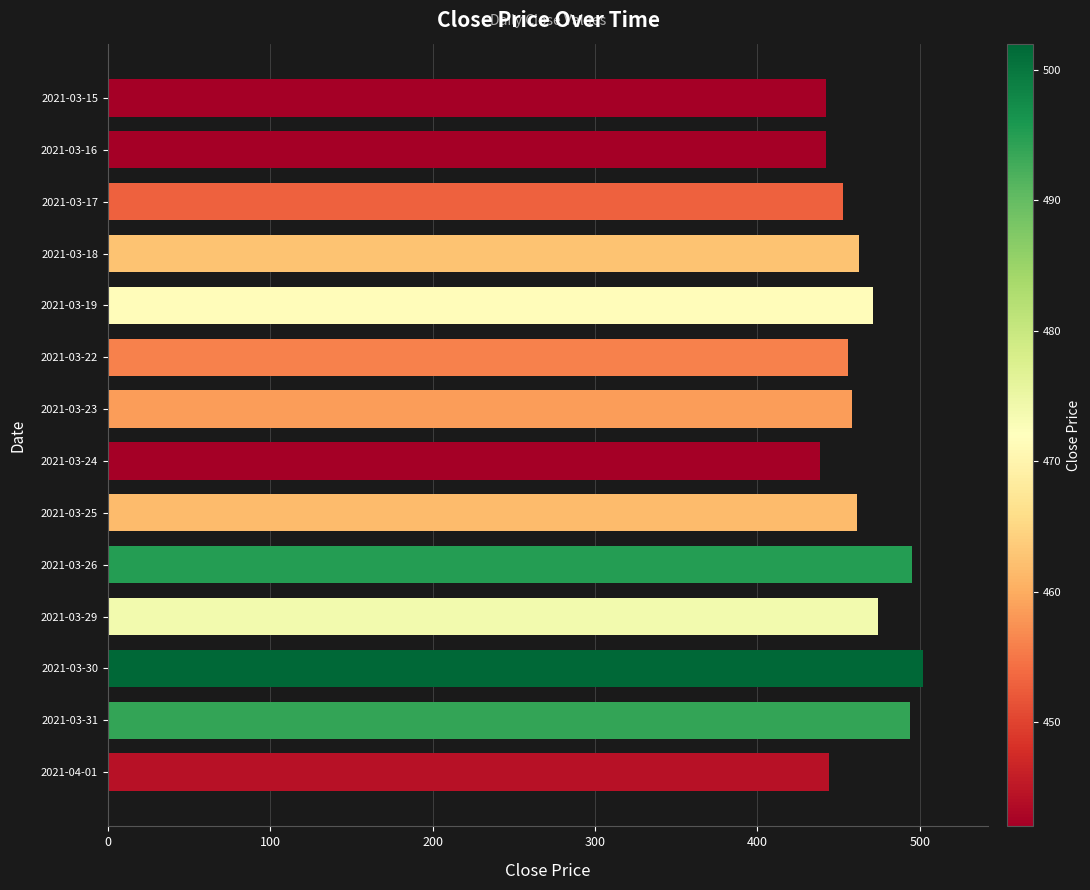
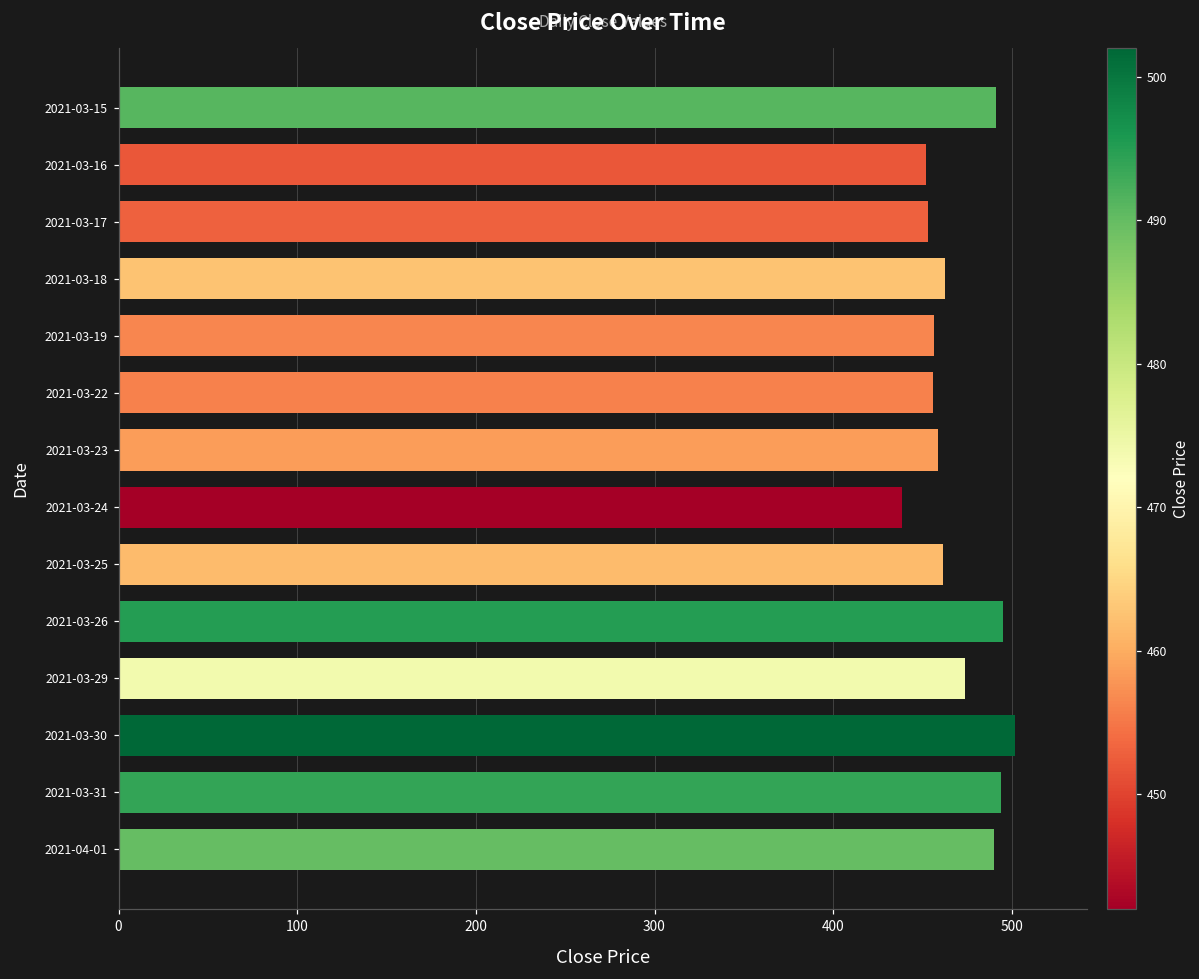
2021-03-15: 442 -> 491
2021-03-16: 442 -> 452
2021-03-19: 471 -> 457
2021-04-01: 444 -> 490
